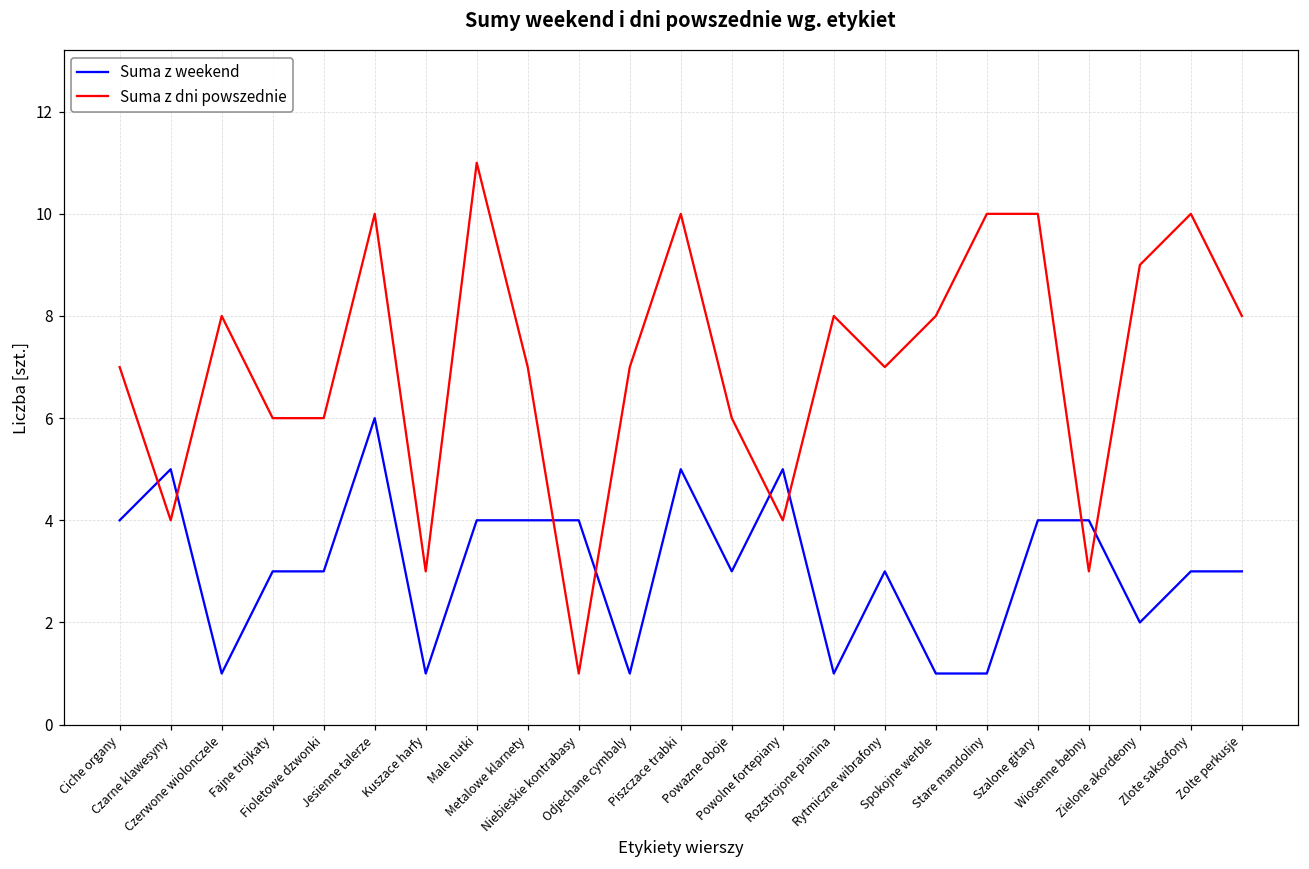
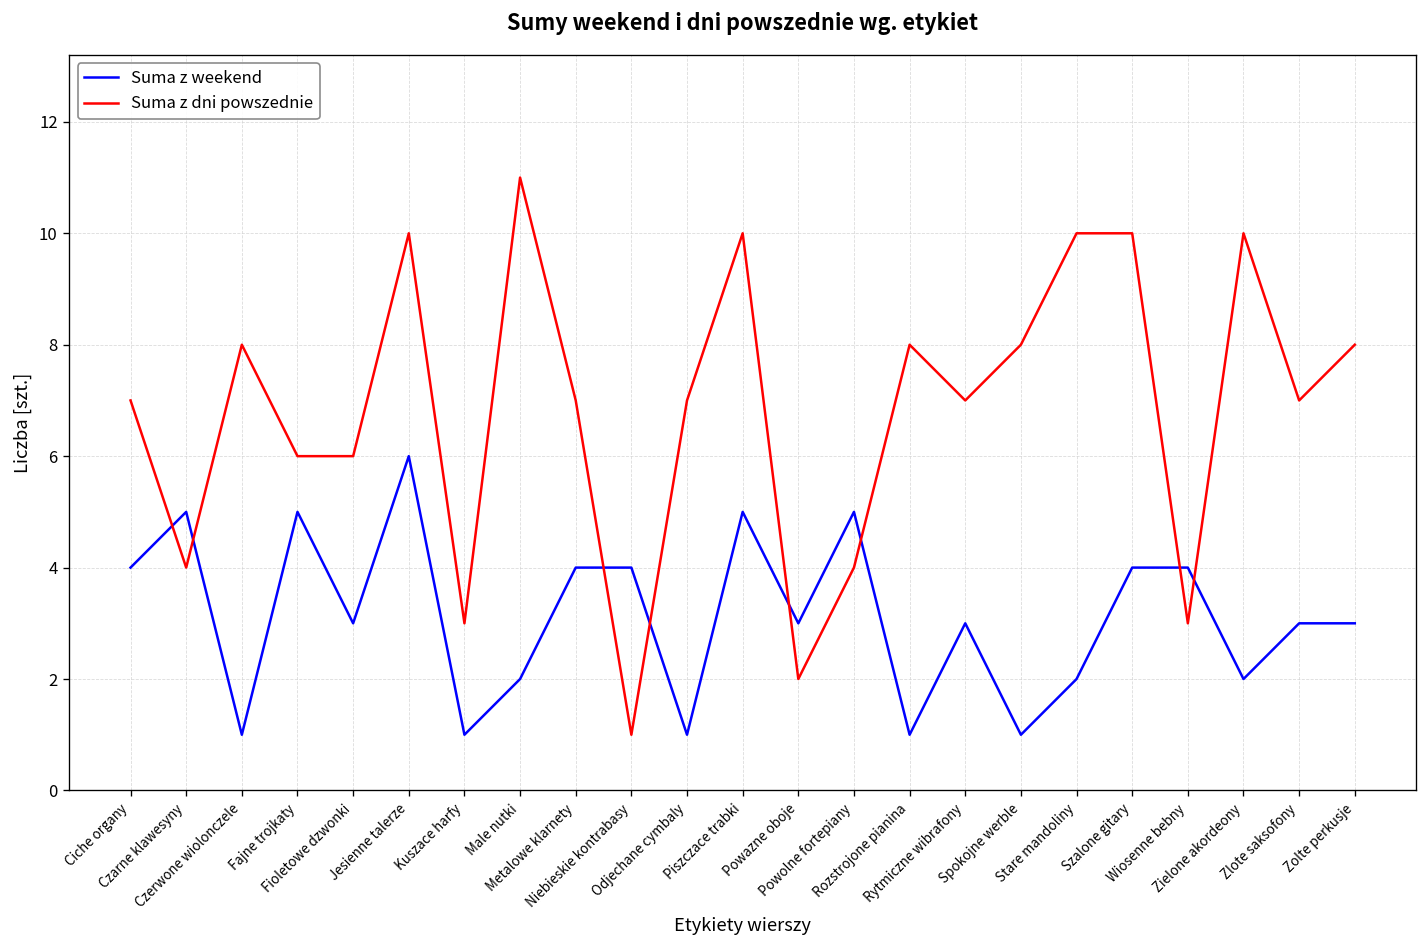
Suma z weekend, Fajne trojkaty: 3 -> 5
Suma z weekend, Male nutki: 4 -> 2
Suma z dni powszednie, Powazne oboje: 6 -> 2
Suma z weekend, Stare mandoliny: 1 -> 2
Suma z dni powszednie, Zielone akordeony: 9 -> 10
Suma z dni powszednie, Zlote saksofony: 10 -> 7
